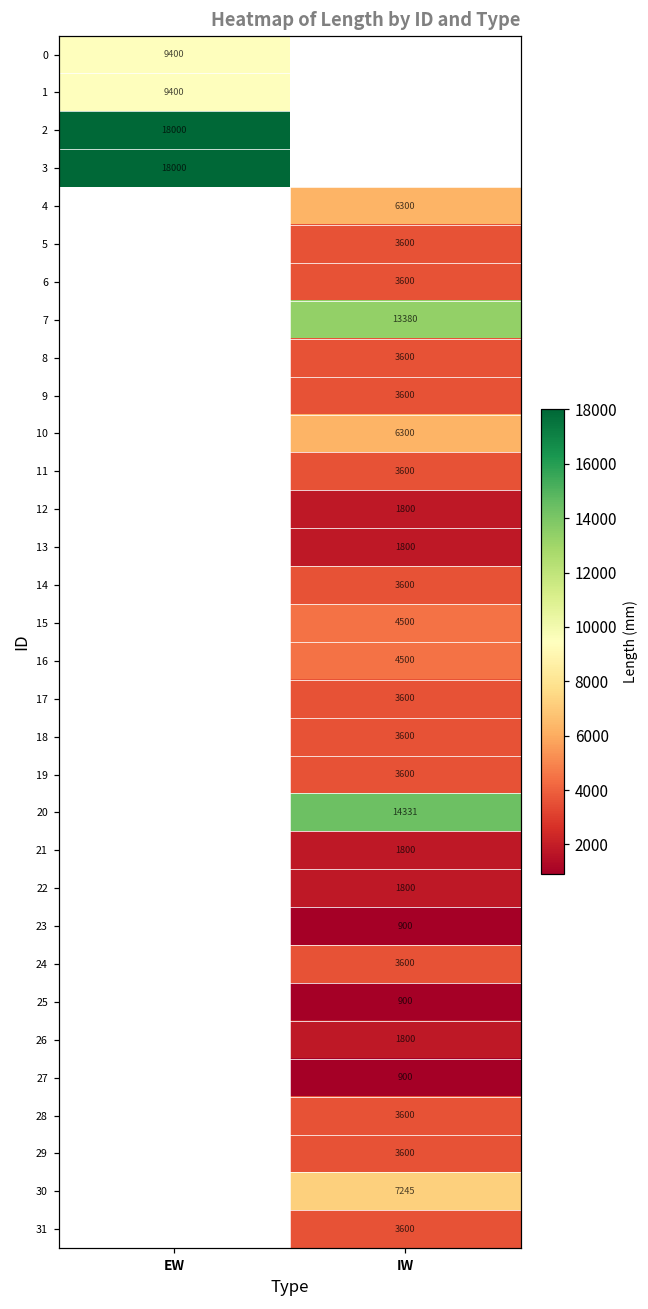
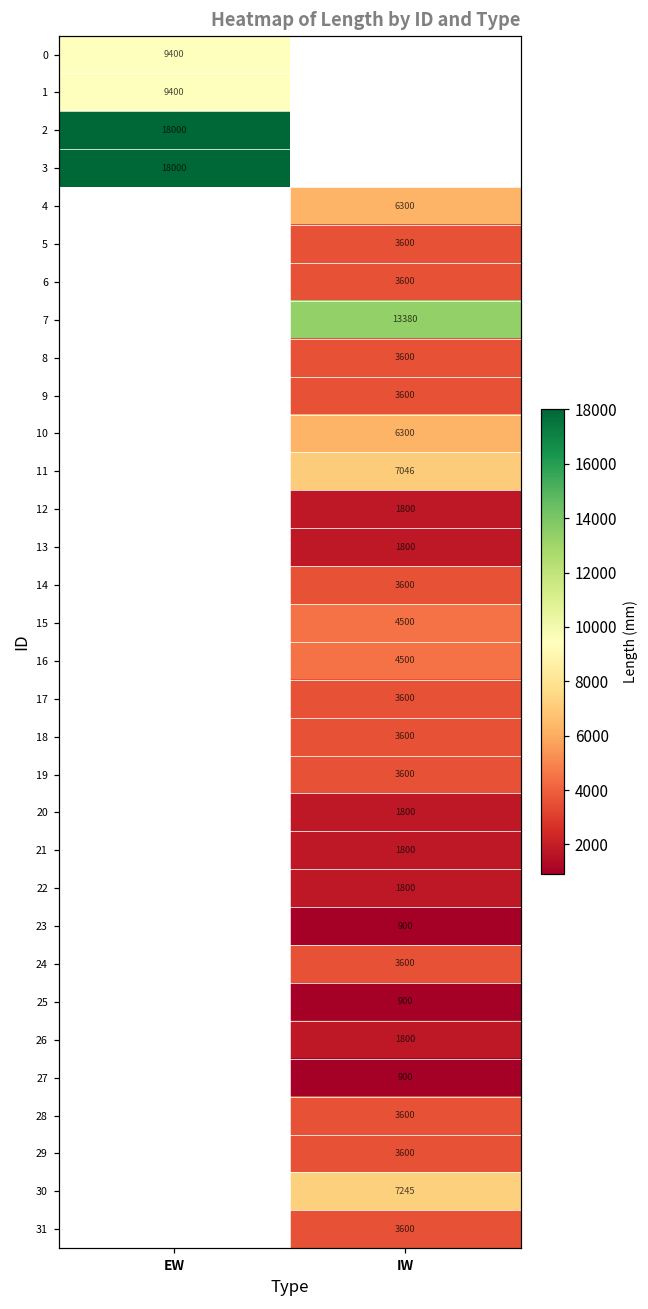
11, IW: 3600 -> 7046
20, IW: 14331 -> 1800
